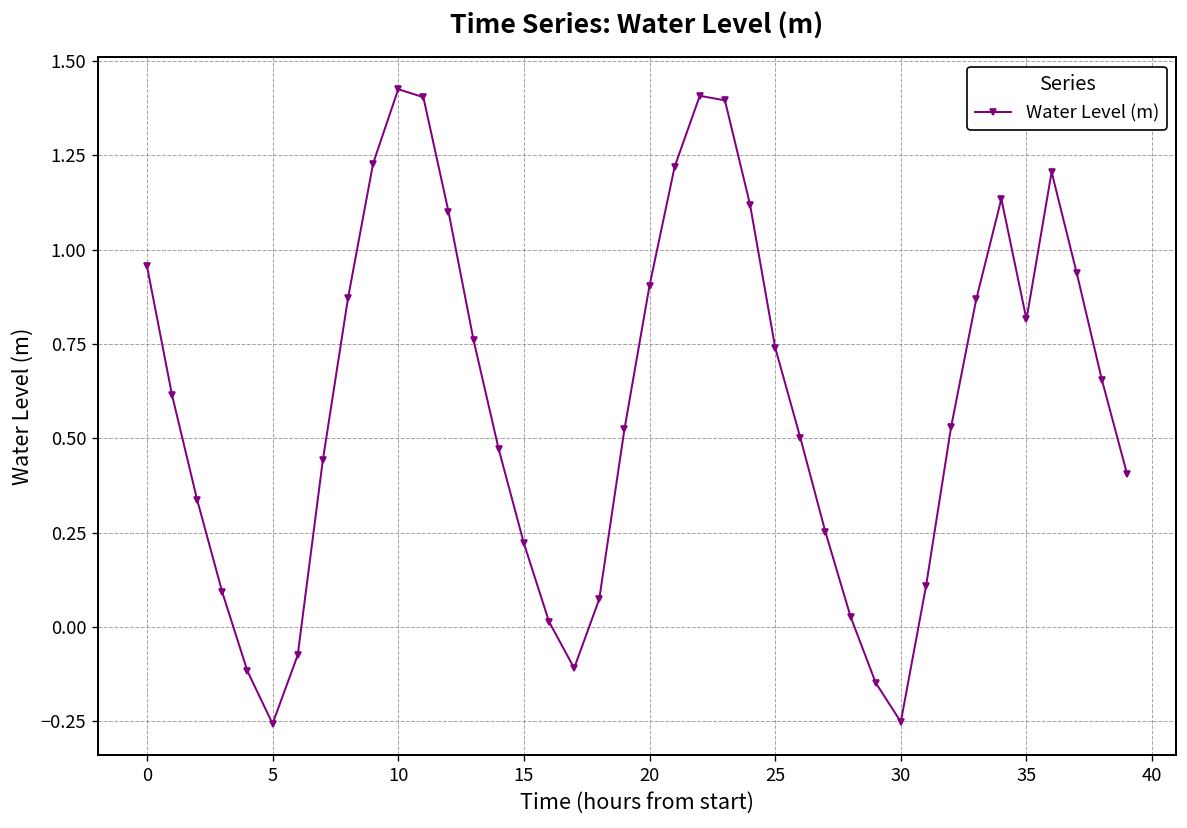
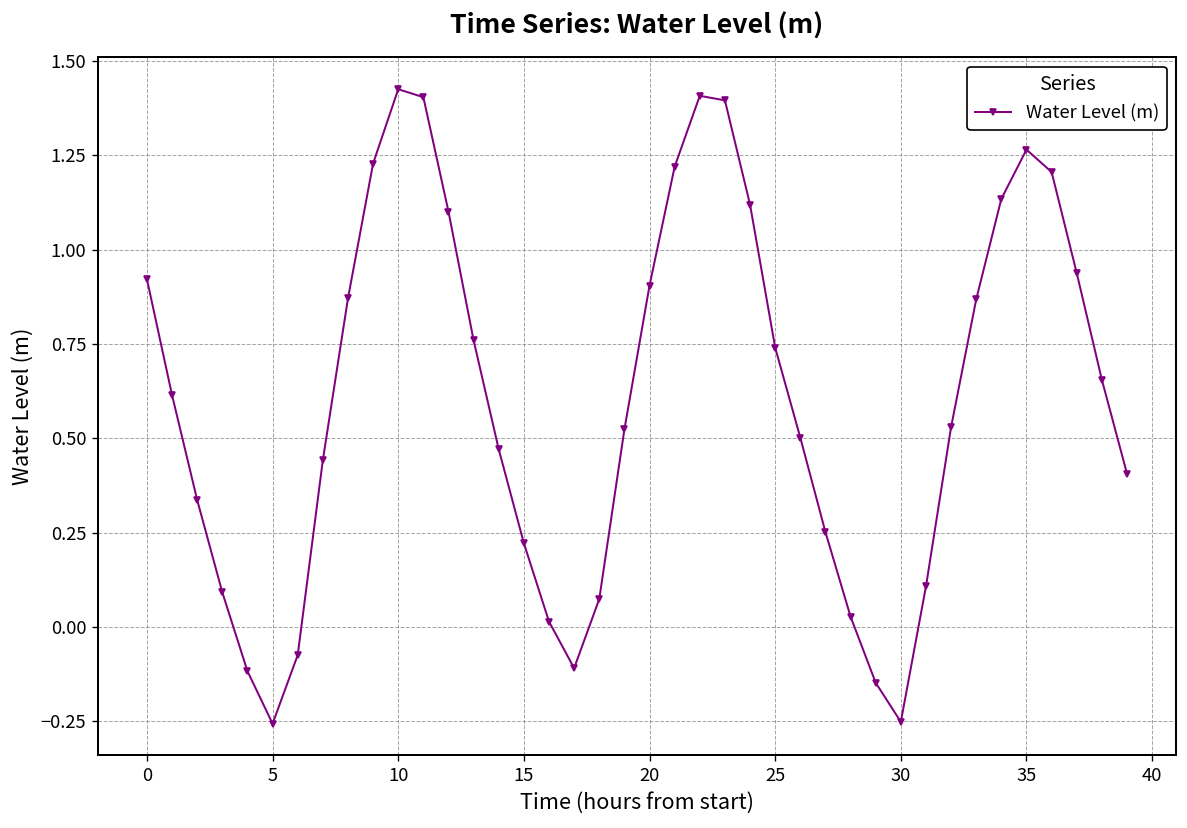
0: 0.96 -> 0.92
35: 0.82 -> 1.26
